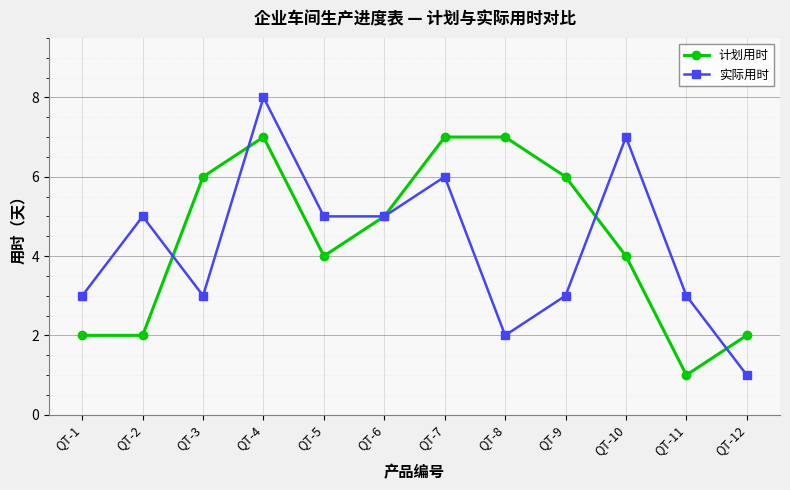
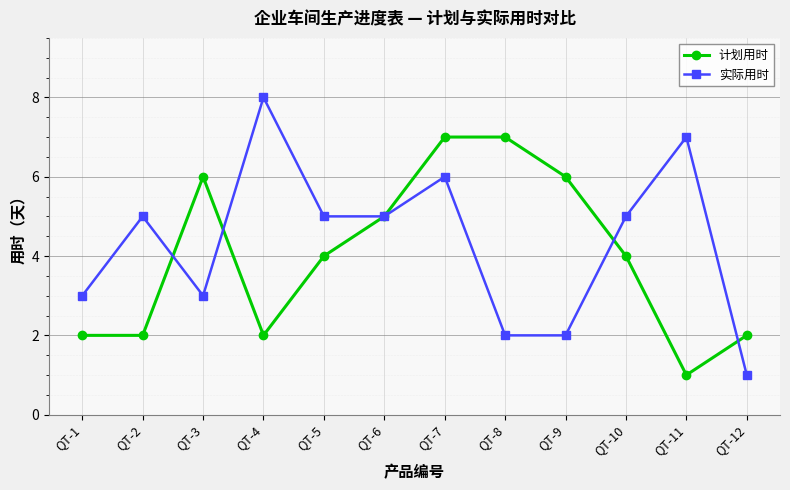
计划用时, QT-4: 7 -> 2
实际用时, QT-9: 3 -> 2
实际用时, QT-10: 7 -> 5
实际用时, QT-11: 3 -> 7
